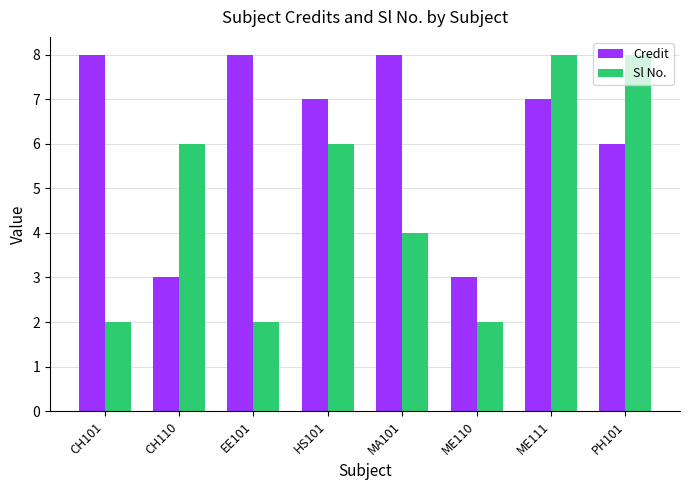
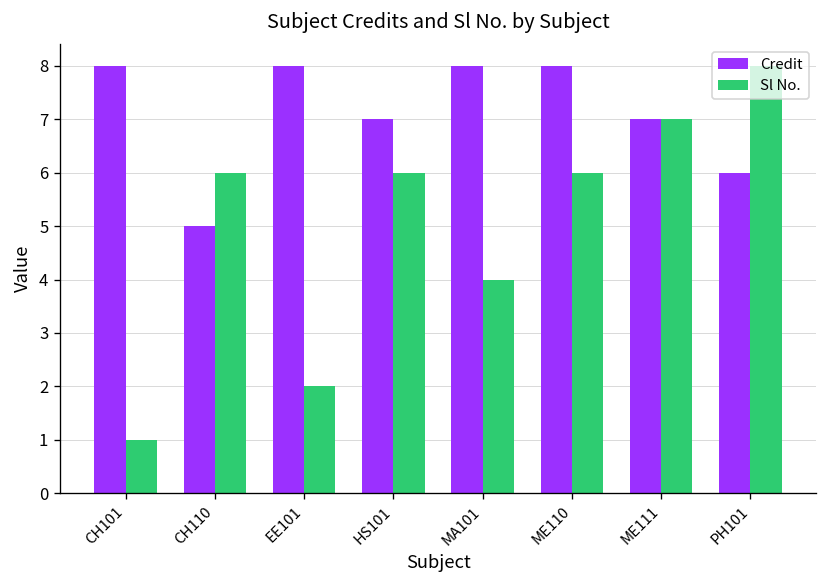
Sl No., CH101: 2 -> 1
Credit, CH110: 3 -> 5
Credit, ME110: 3 -> 8
Sl No., ME110: 2 -> 6
Sl No., ME111: 8 -> 7
